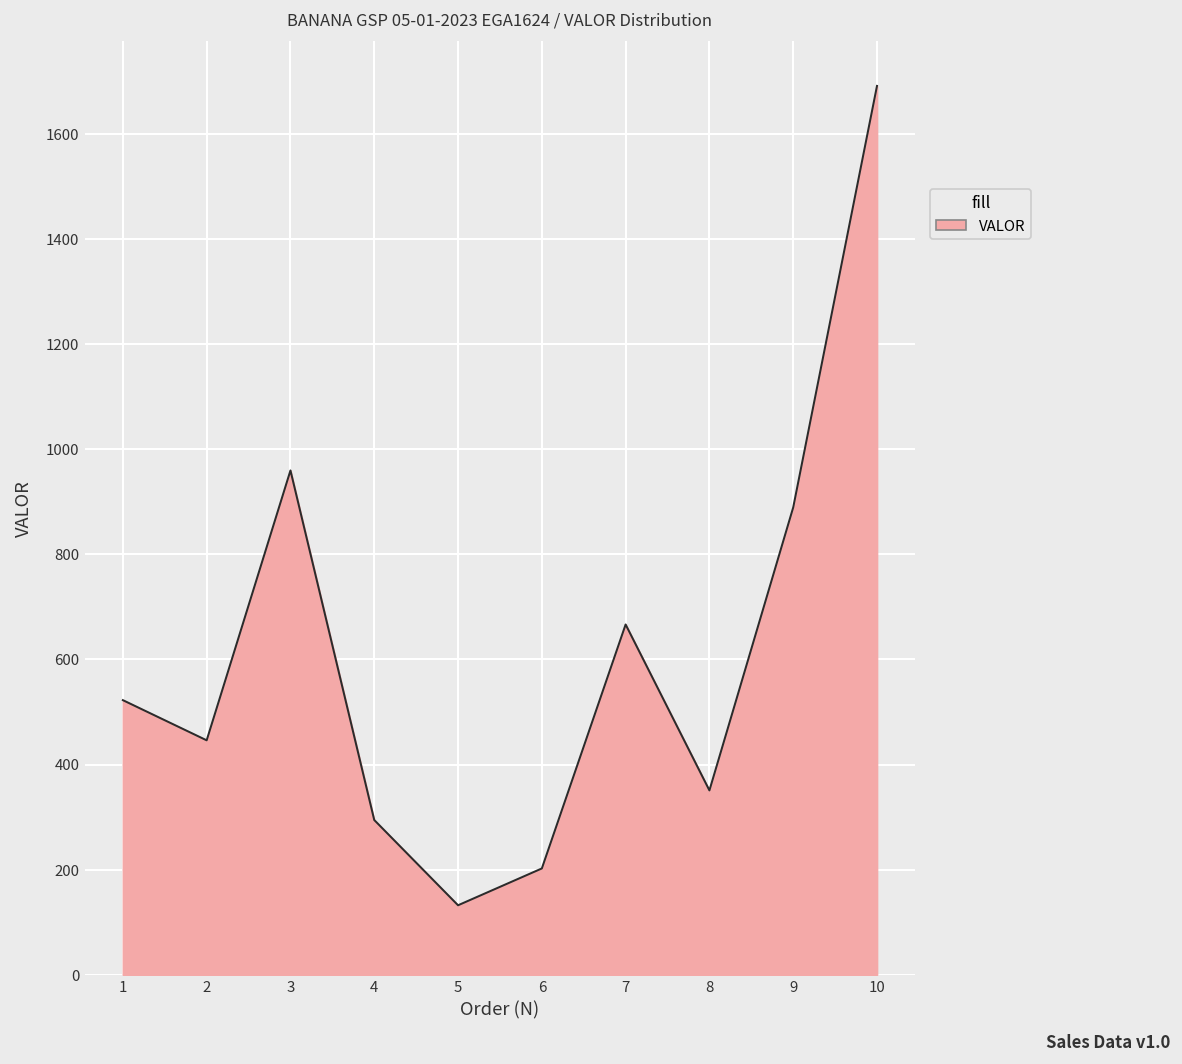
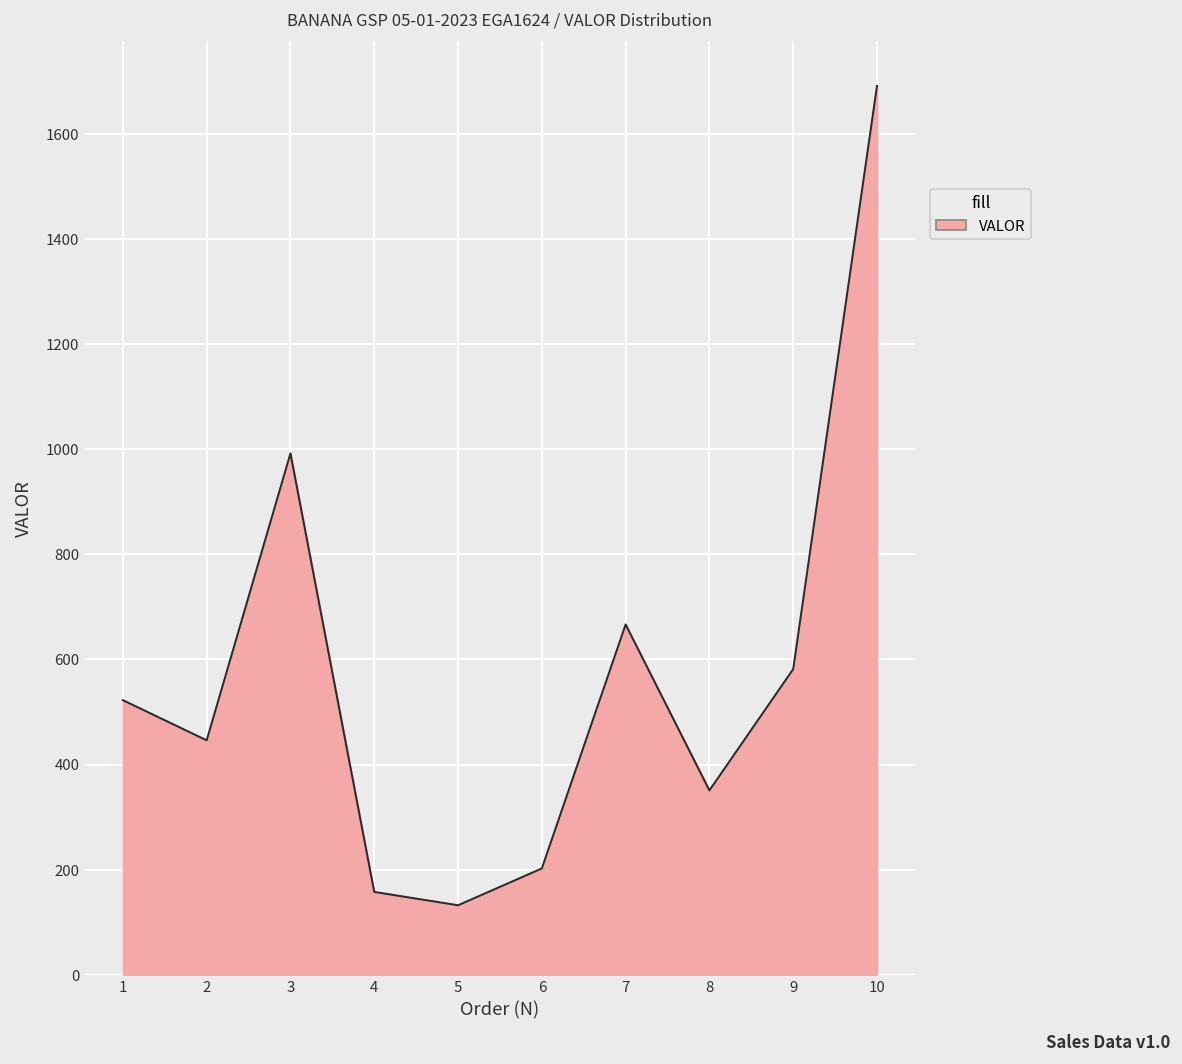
3: 960 -> 990
4: 290 -> 160
9: 890 -> 580
